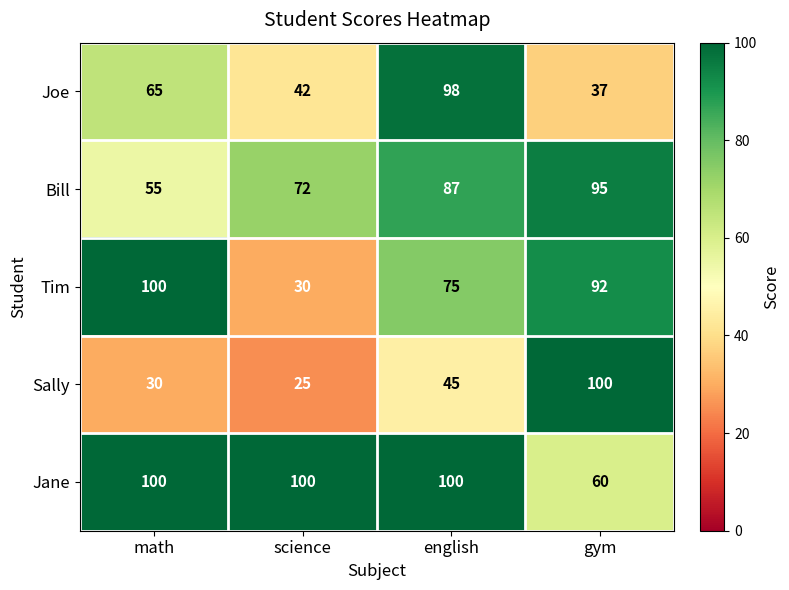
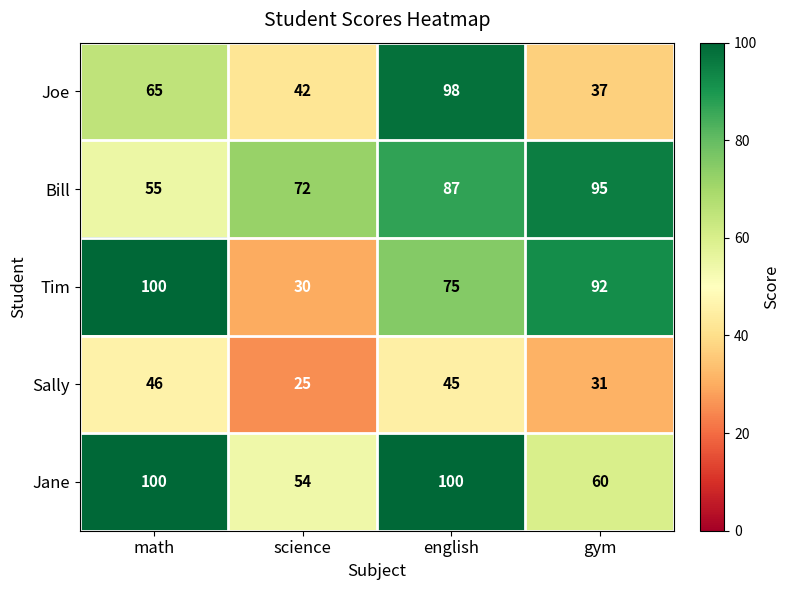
Sally, math: 30 -> 46
Sally, gym: 100 -> 31
Jane, science: 100 -> 54
